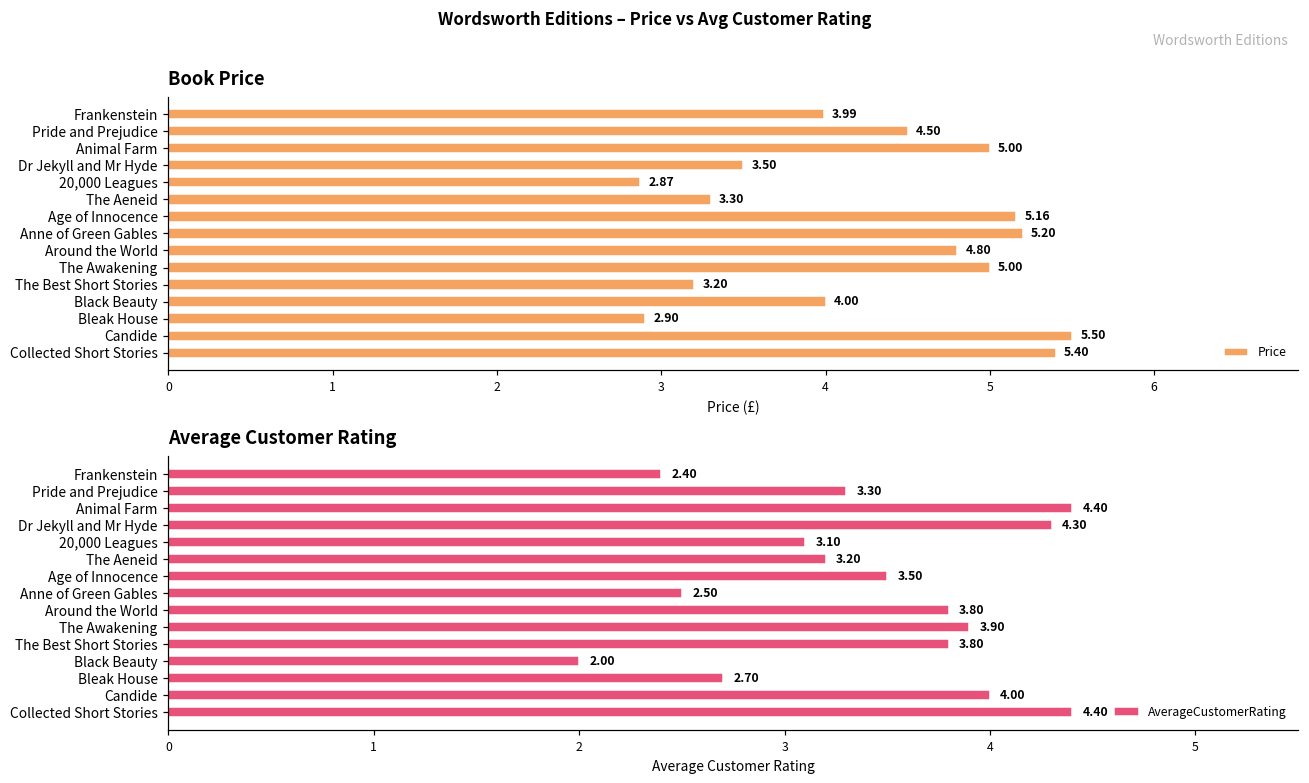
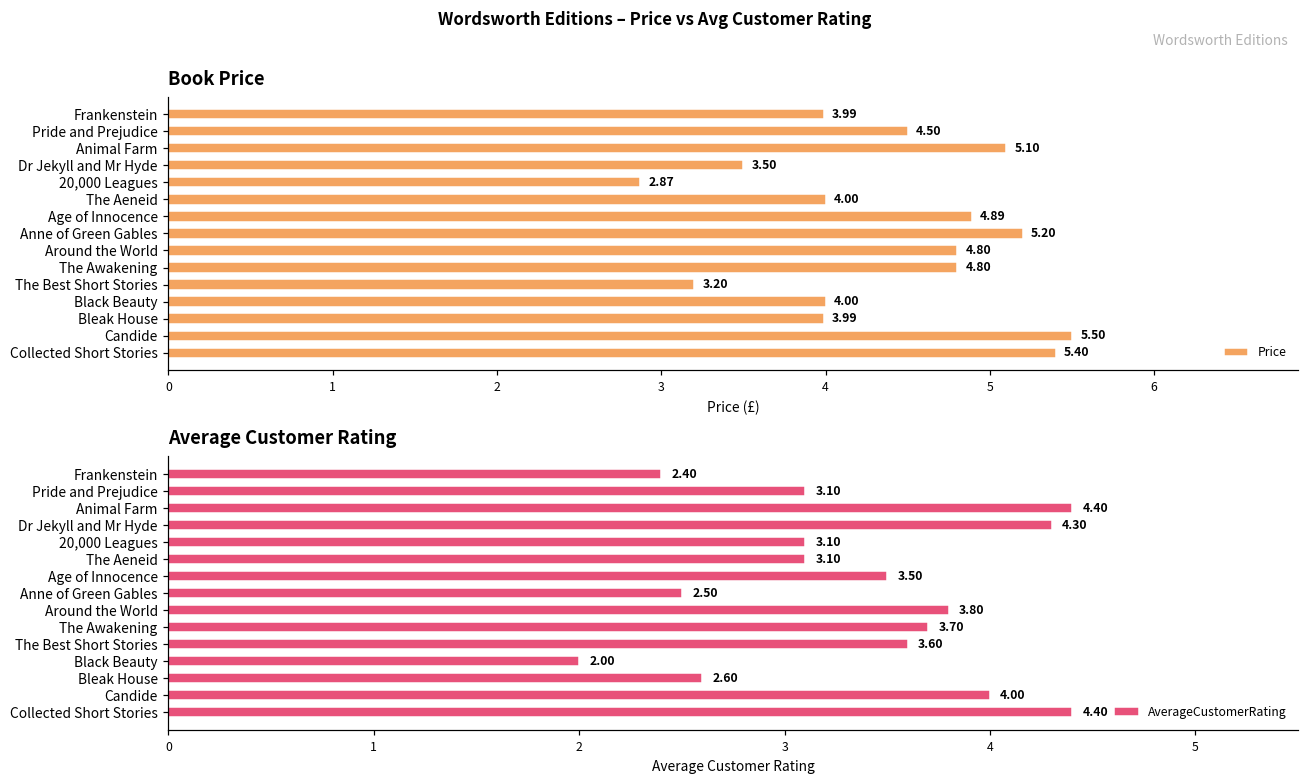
Book Price, Animal Farm: 5.00 -> 5.10
Book Price, The Aeneid: 3.30 -> 4.00
Book Price, Age of Innocence: 5.16 -> 4.89
Book Price, The Awakening: 5.00 -> 4.80
Book Price, Bleak House: 2.90 -> 3.99
Average Customer Rating, Pride and Prejudice: 3.30 -> 3.10
Average Customer Rating, The Aeneid: 3.20 -> 3.10
Average Customer Rating, The Awakening: 3.90 -> 3.70
Average Customer Rating, The Best Short Stories: 3.80 -> 3.60
Average Customer Rating, Bleak House: 2.70 -> 2.60
